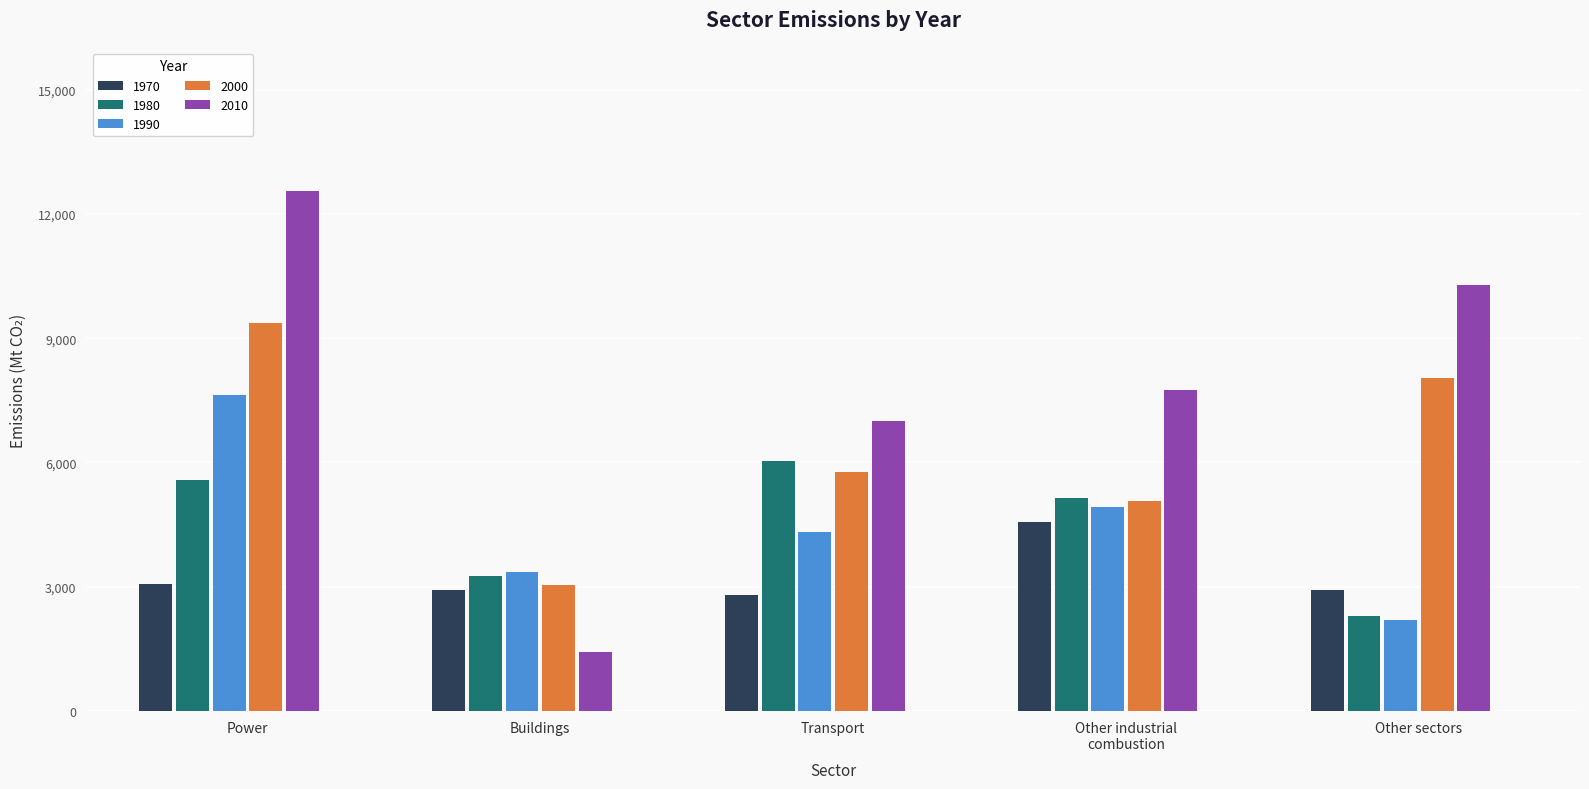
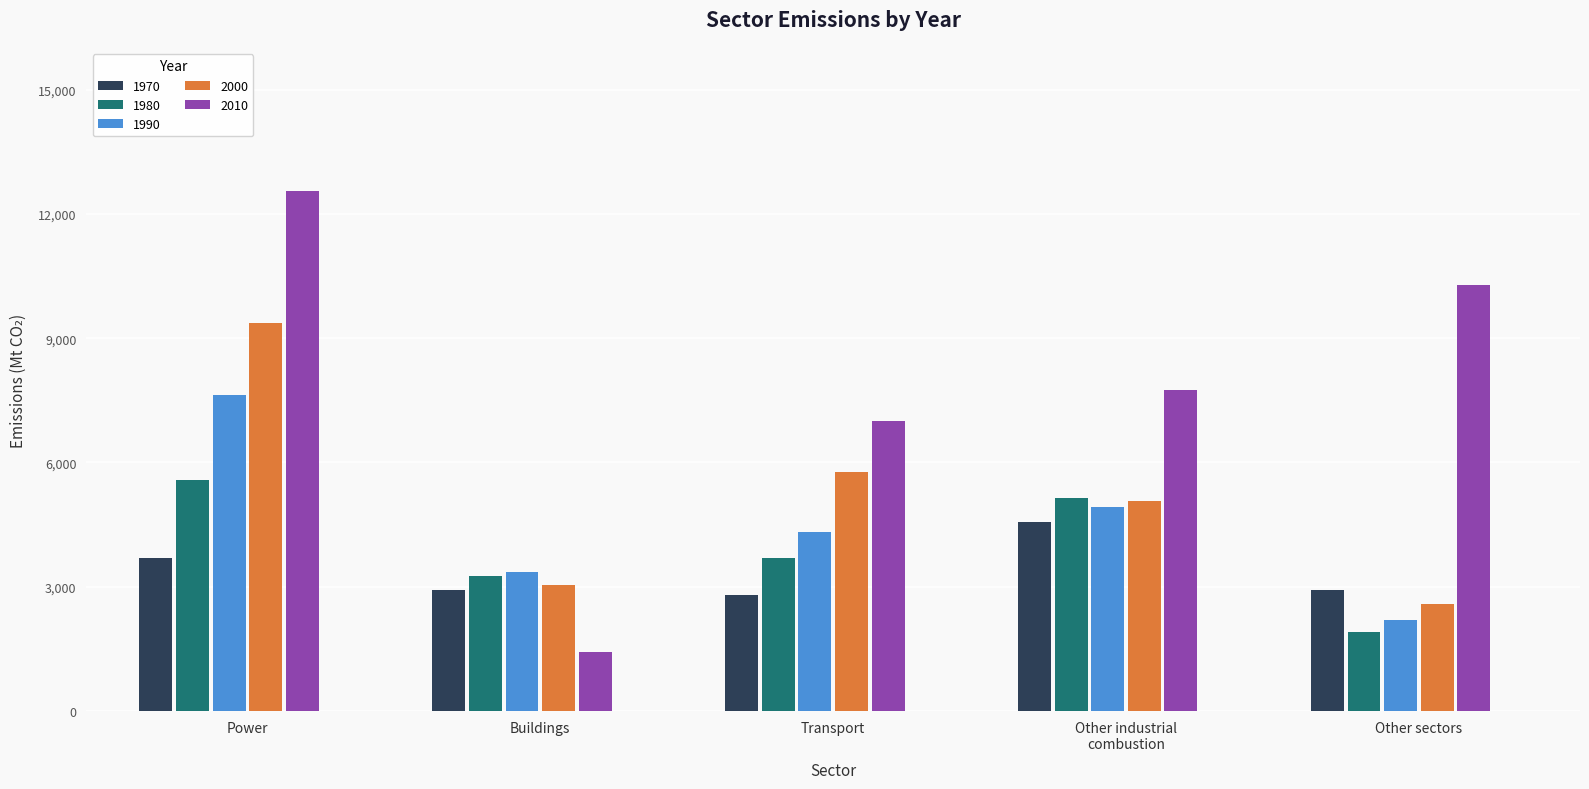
1970, Power: 3,100 -> 3,700
1980, Transport: 6,000 -> 3,700
1980, Other sectors: 2,300 -> 1,900
2000, Other sectors: 8,000 -> 2,600
